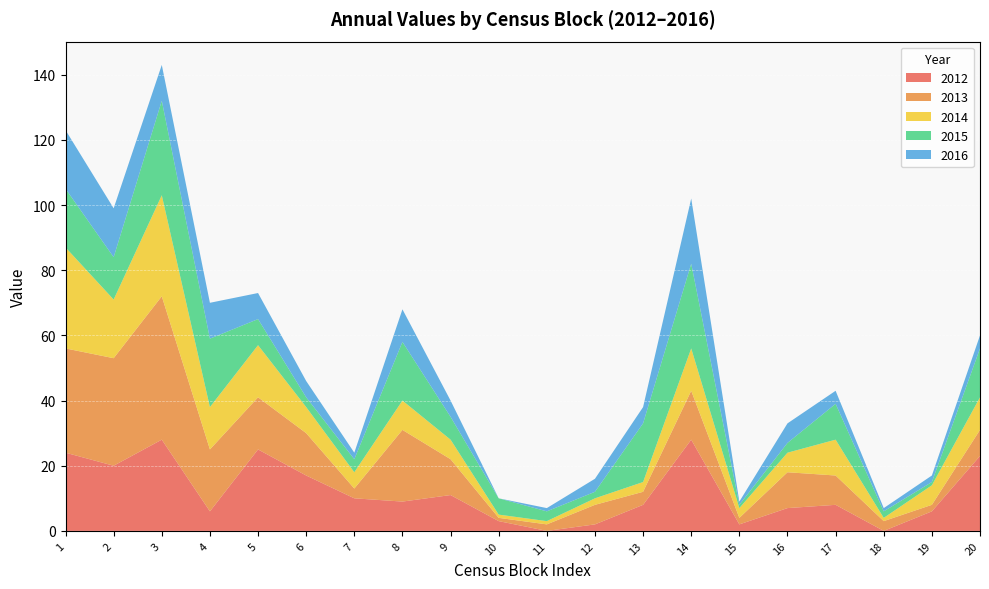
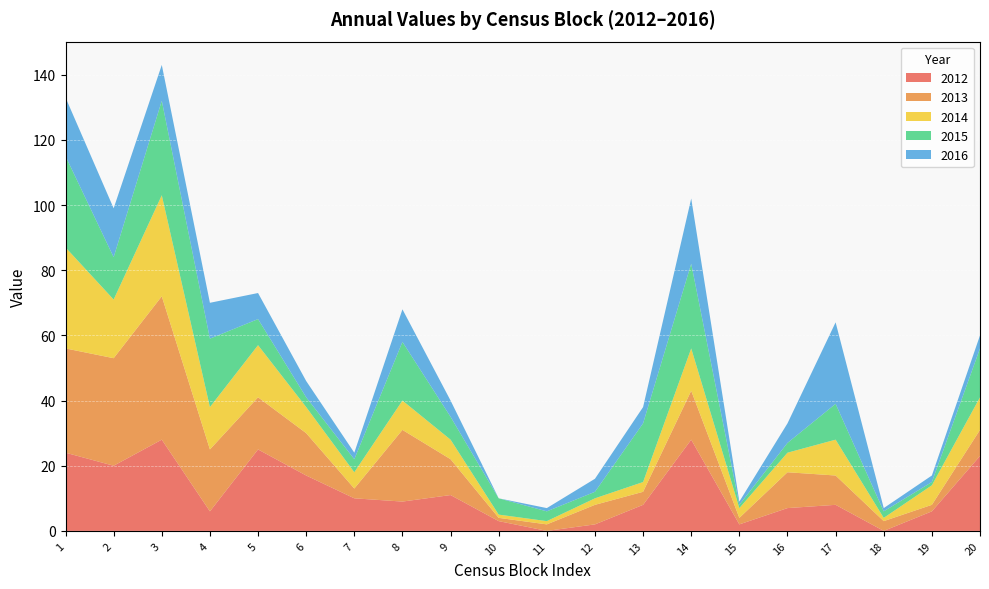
2015, 1: 18 -> 28
2016, 17: 4 -> 25
